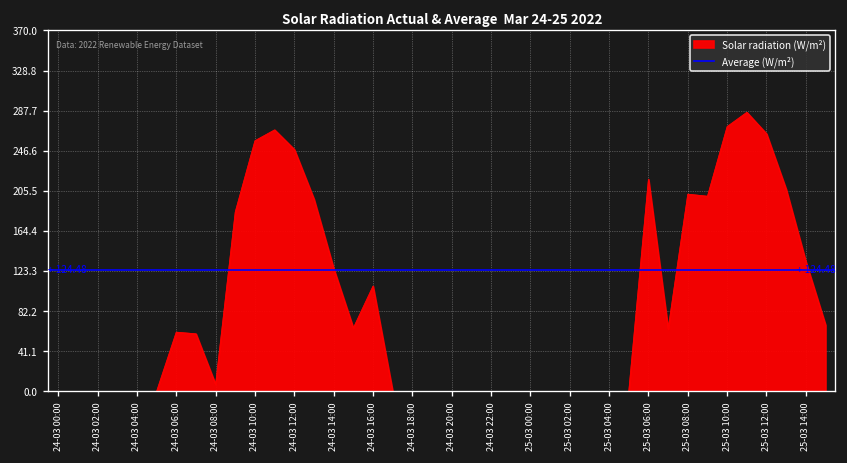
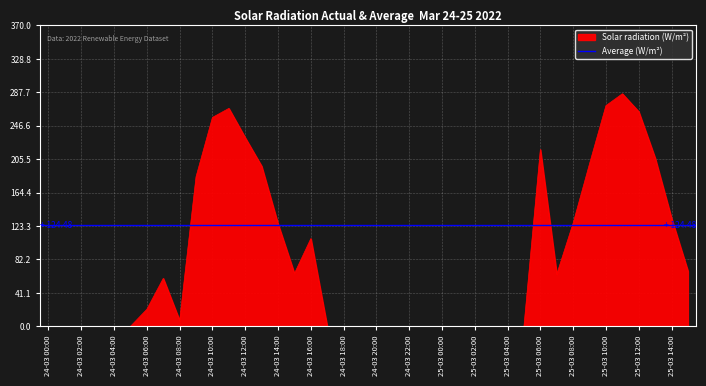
24-03 06:00: 60 -> 20
24-03 12:00: 250 -> 230
25-03 08:00: 200 -> 130
